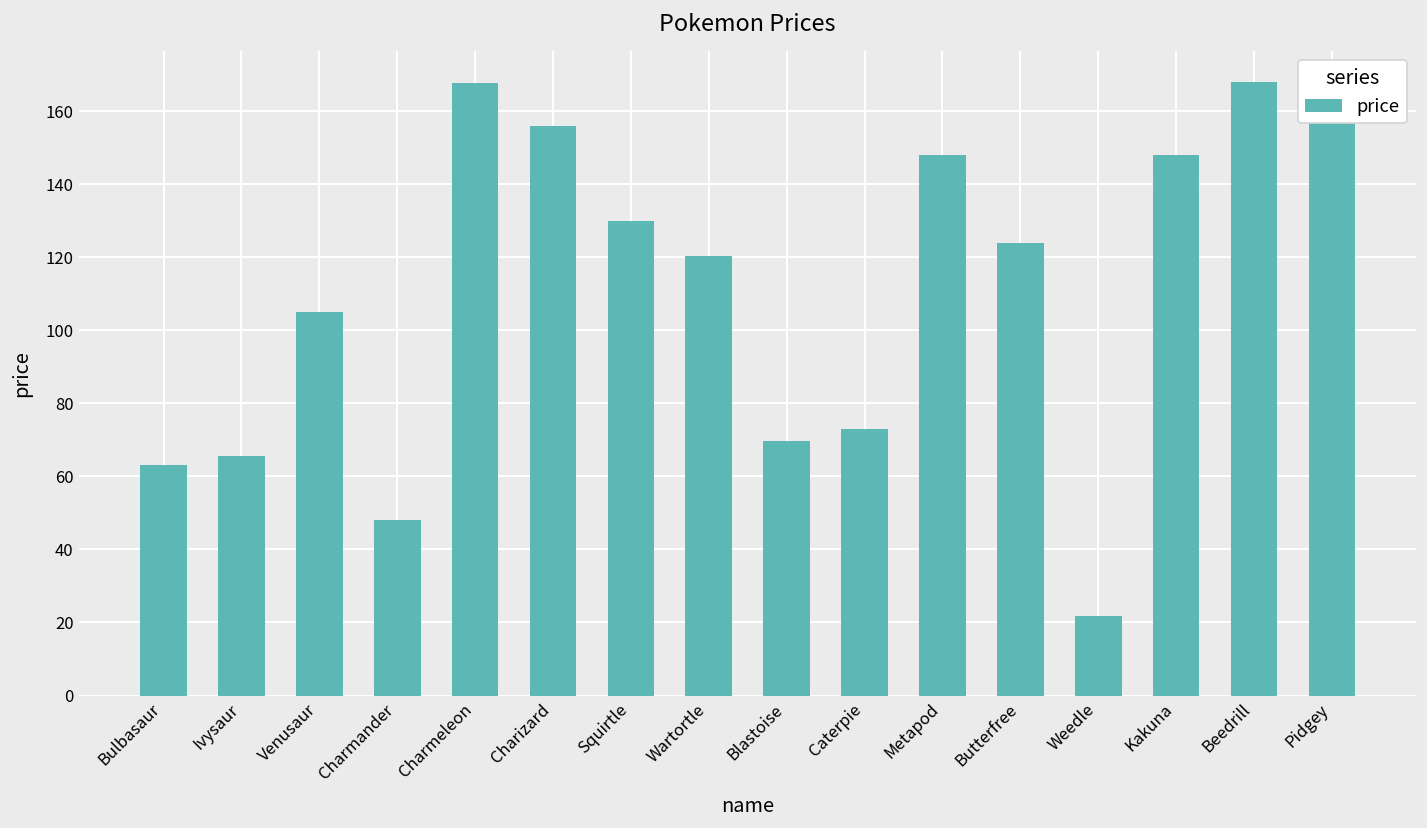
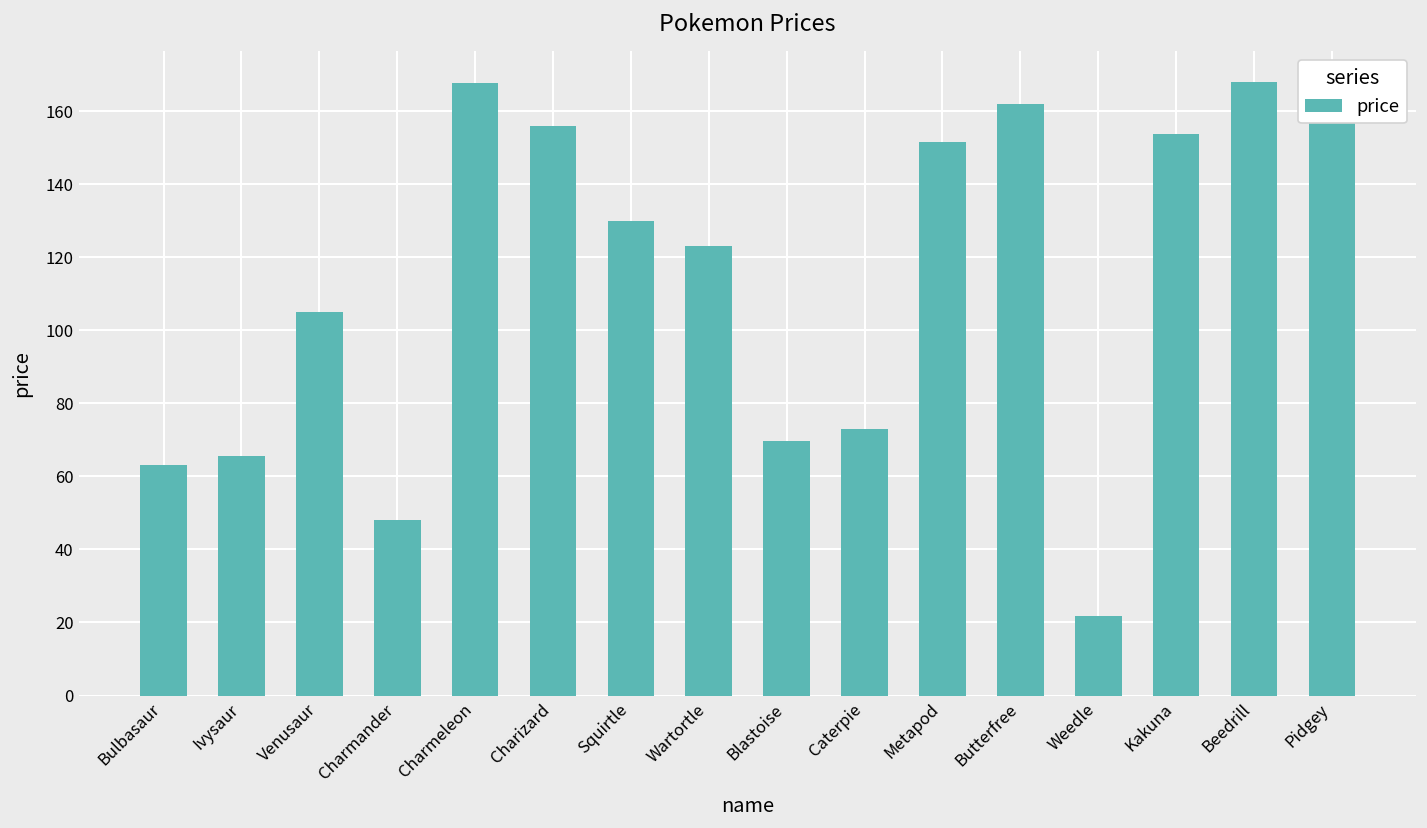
Wartortle: 120 -> 123
Metapod: 148 -> 152
Butterfree: 124 -> 162
Kakuna: 148 -> 154
